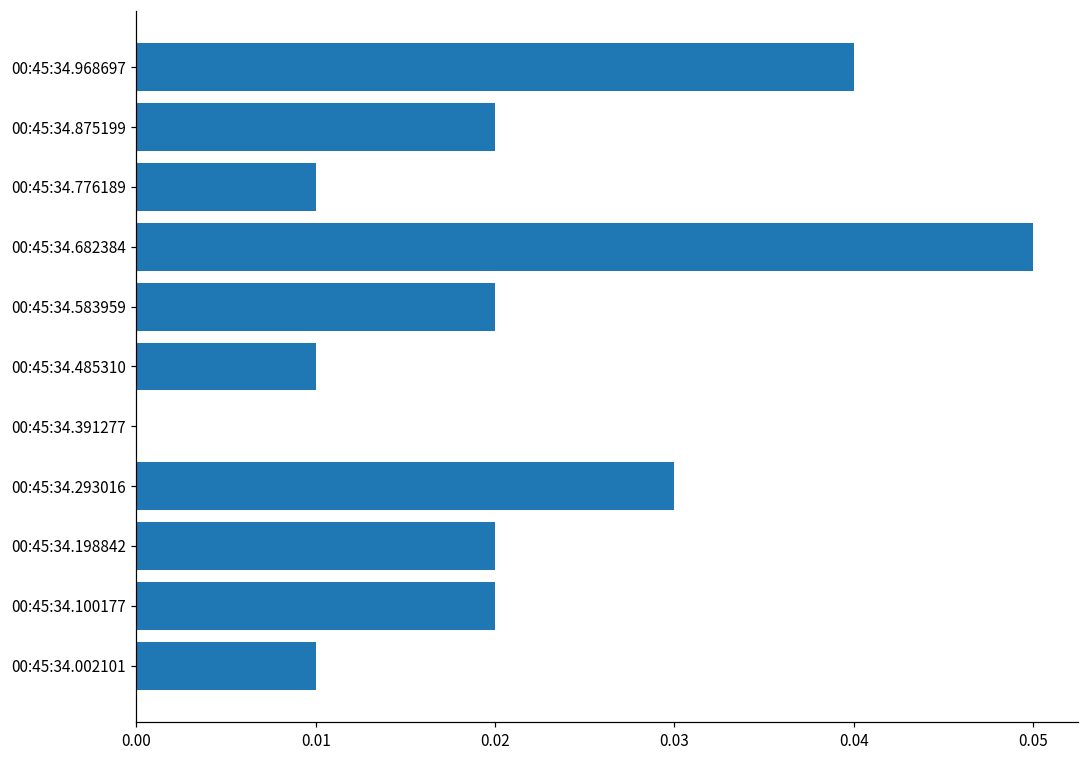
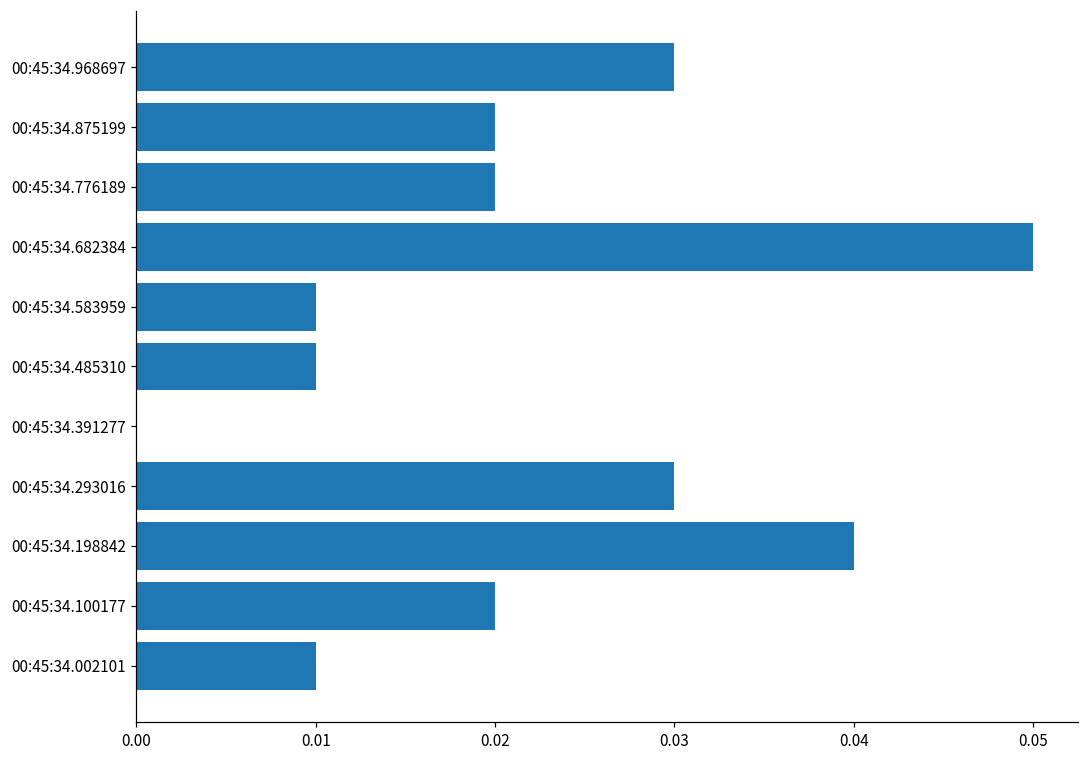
00:45:34.968697: 0.04 -> 0.03
00:45:34.776189: 0.01 -> 0.02
00:45:34.583959: 0.02 -> 0.01
00:45:34.198842: 0.02 -> 0.04
